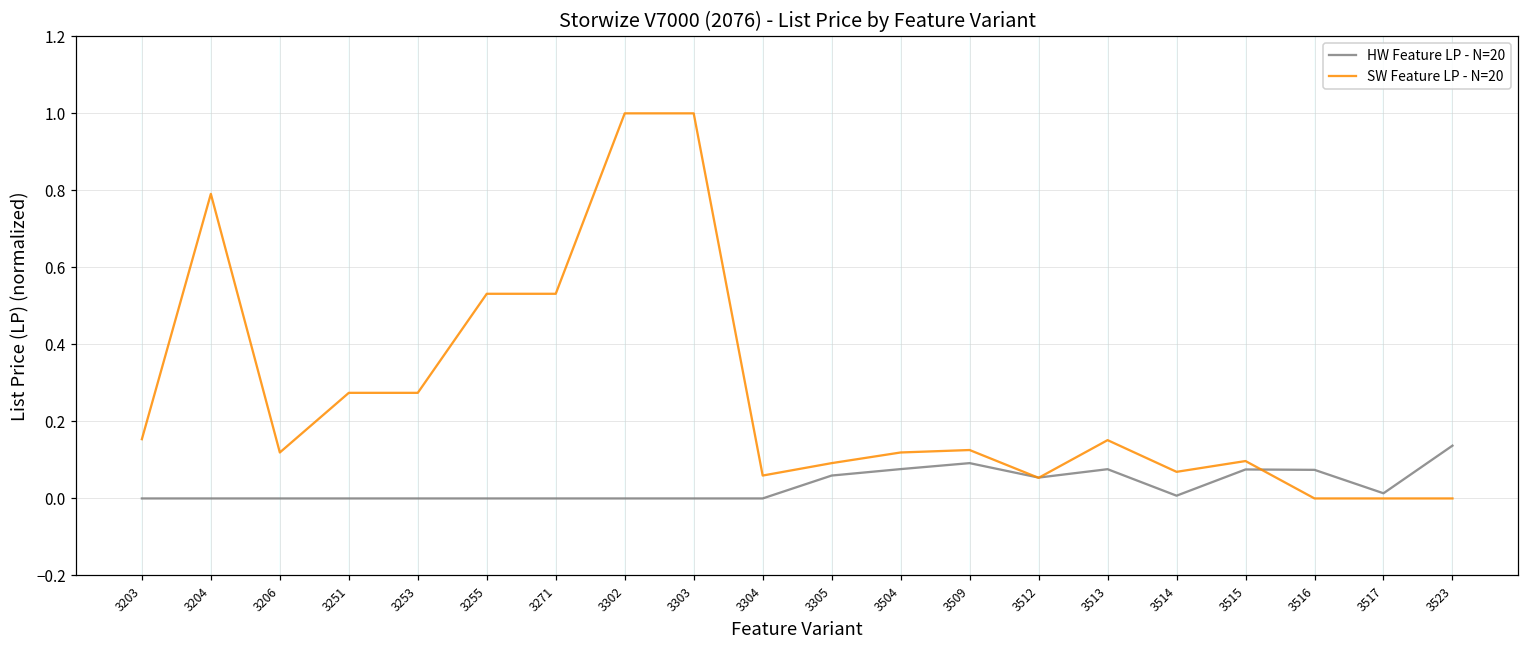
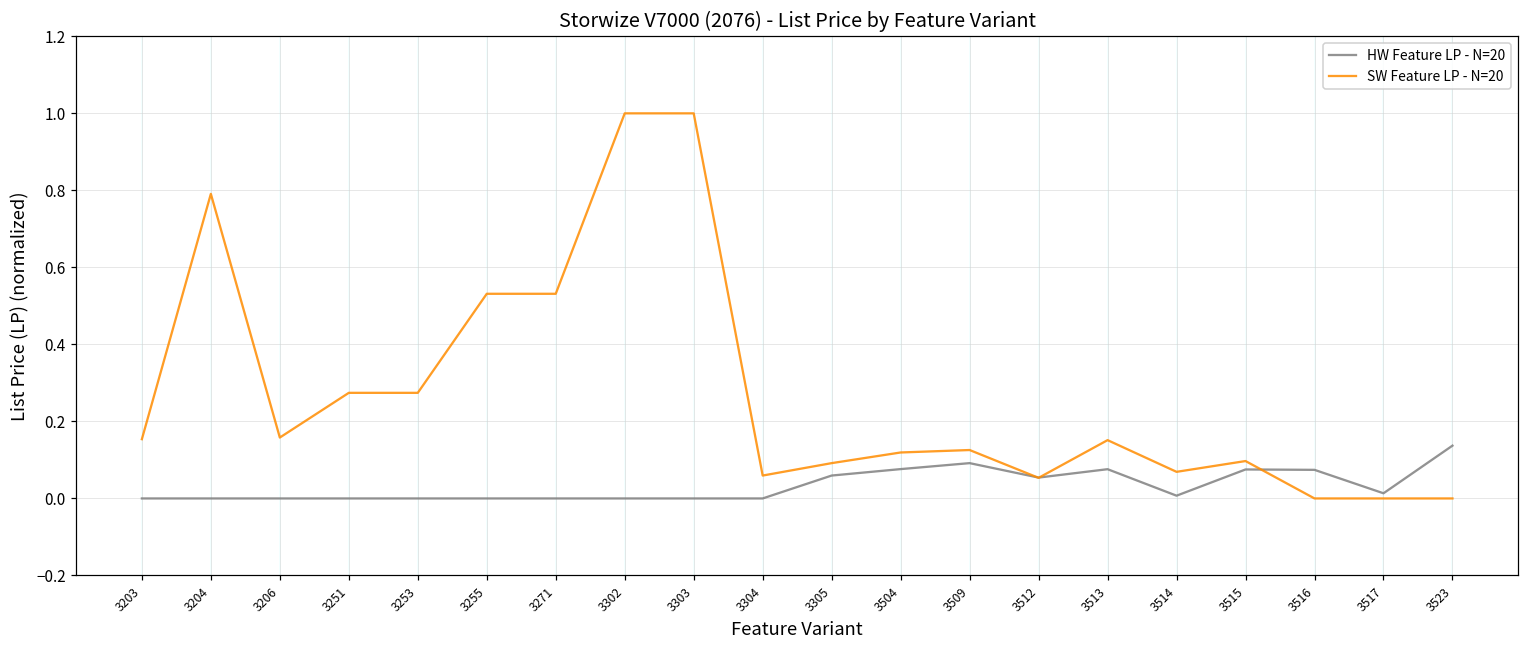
SW Feature LP - N=20, 3206: 0.12 -> 0.16
